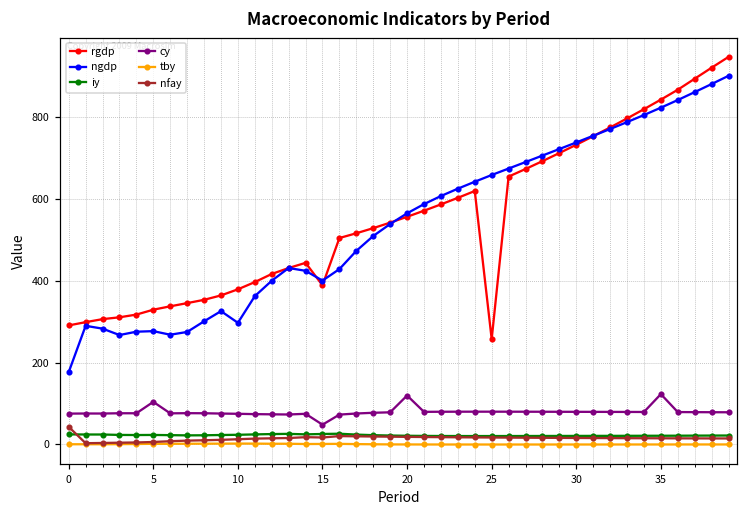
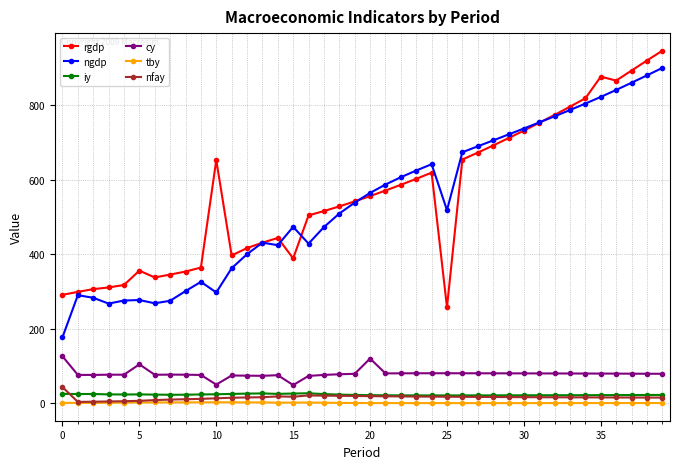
cy, 0: 80 -> 130
rgdp, 5: 330 -> 360
rgdp, 10: 380 -> 650
cy, 10: 70 -> 50
ngdp, 15: 400 -> 470
ngdp, 25: 660 -> 520
rgdp, 35: 840 -> 880
cy, 35: 120 -> 80
